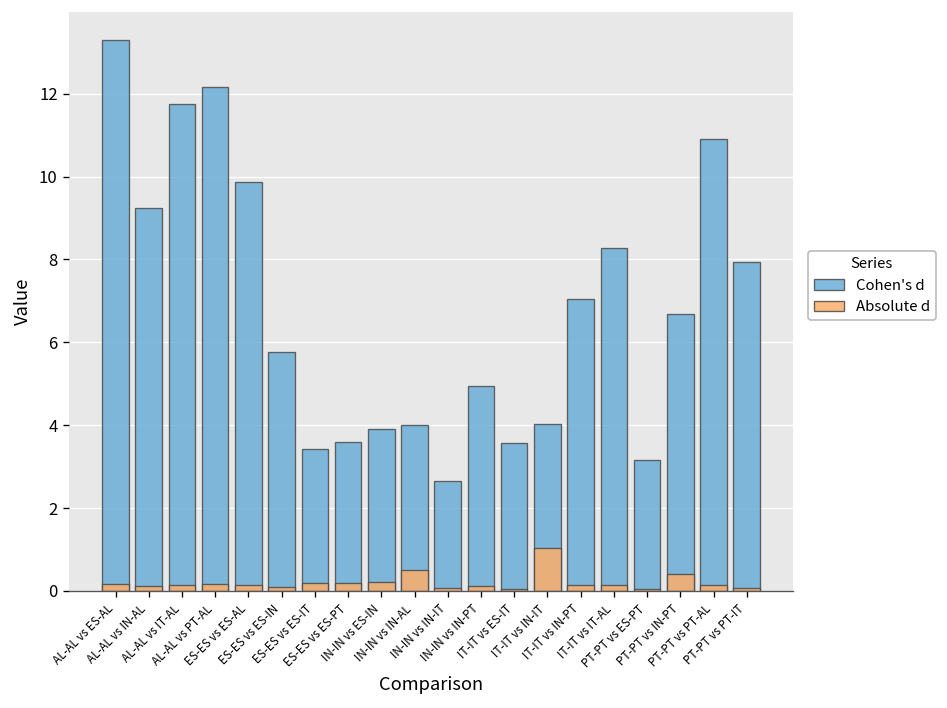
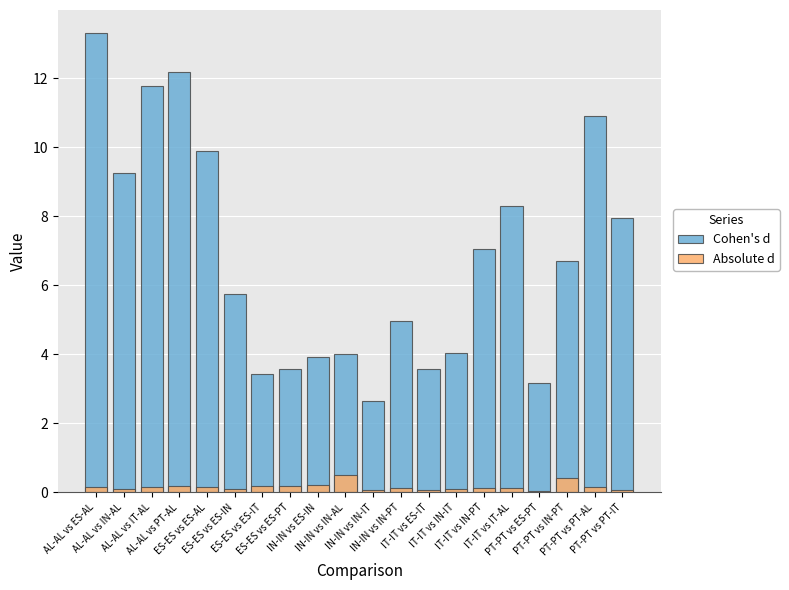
Absolute d, IT-IT vs IN-IT: 1.0 -> 0.1
